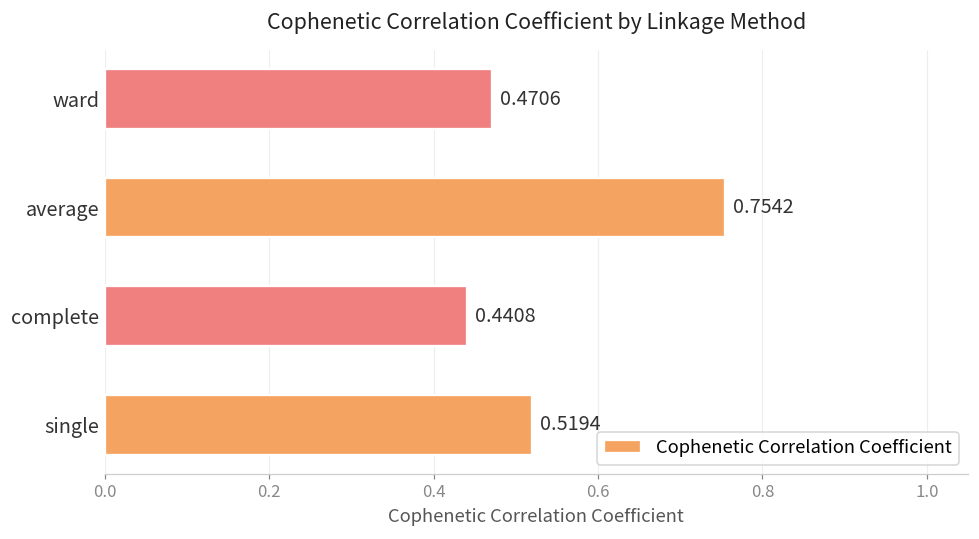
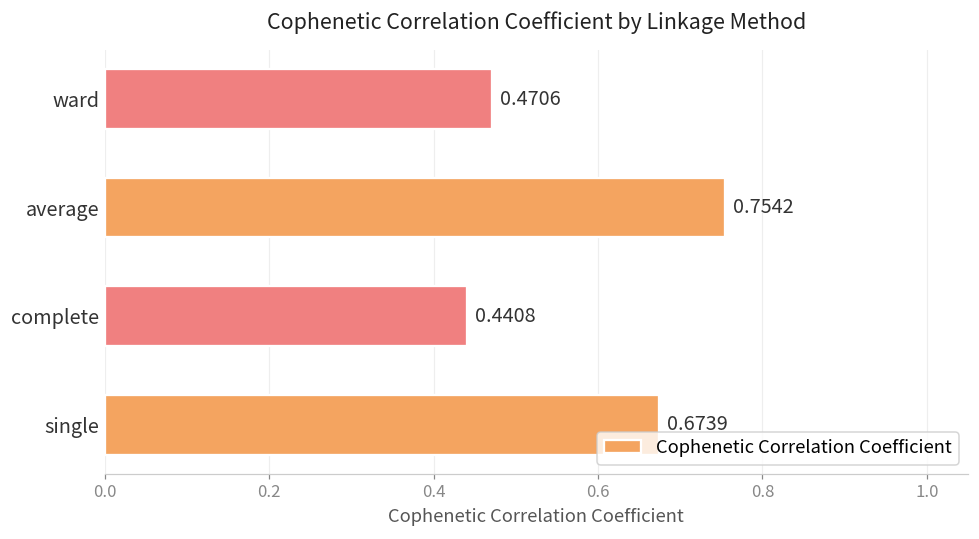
single: 0.52 -> 0.67
